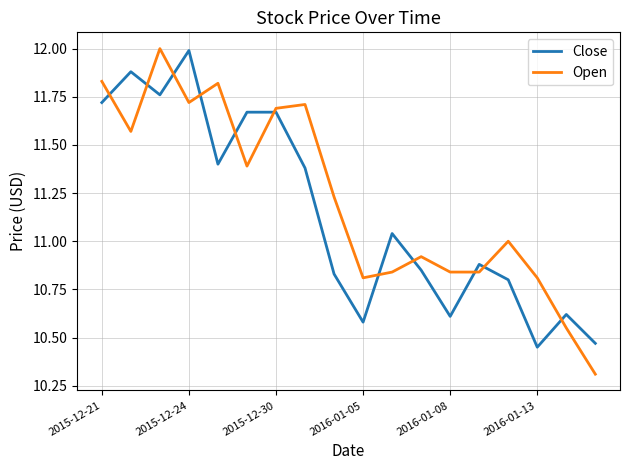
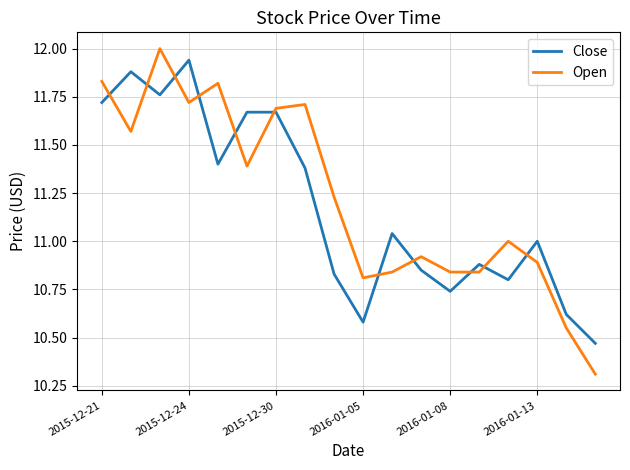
Close, 2015-12-24: 11.99 -> 11.94
Close, 2016-01-08: 10.61 -> 10.74
Close, 2016-01-13: 10.45 -> 11.00
Open, 2016-01-13: 10.81 -> 10.89
